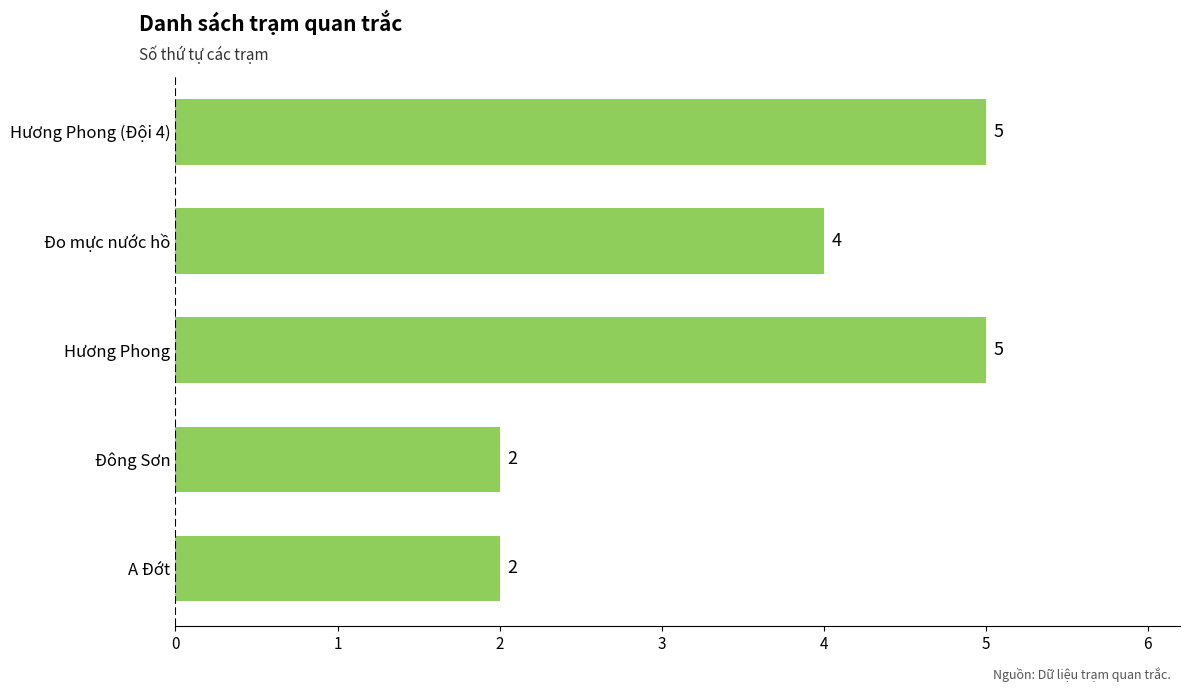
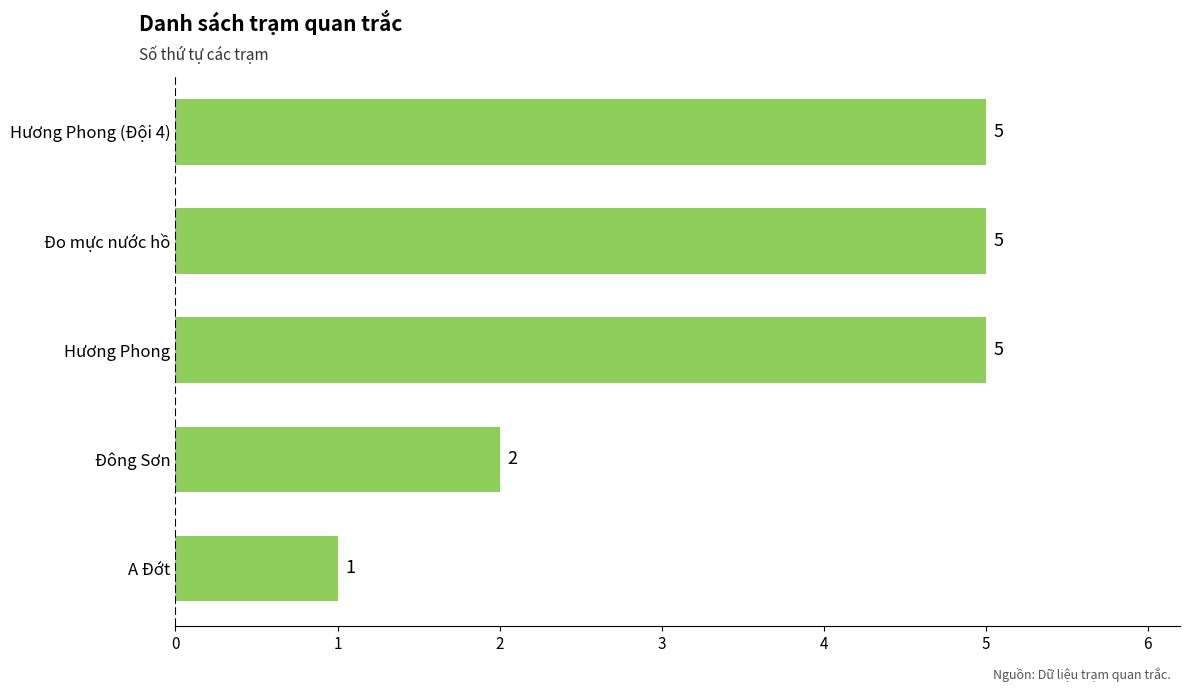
Đo mực nước hồ: 4 -> 5
A Đớt: 2 -> 1
